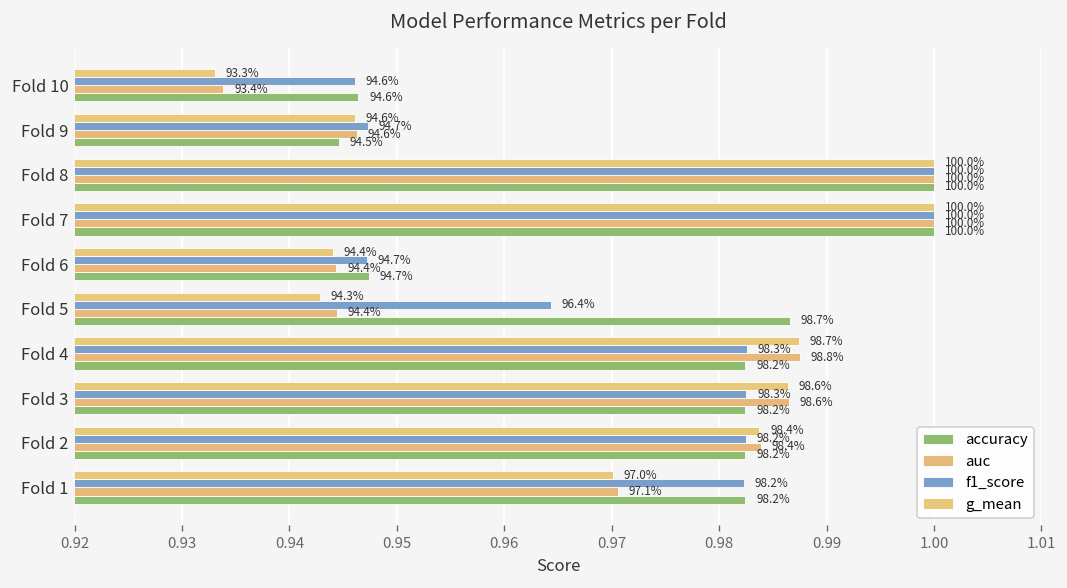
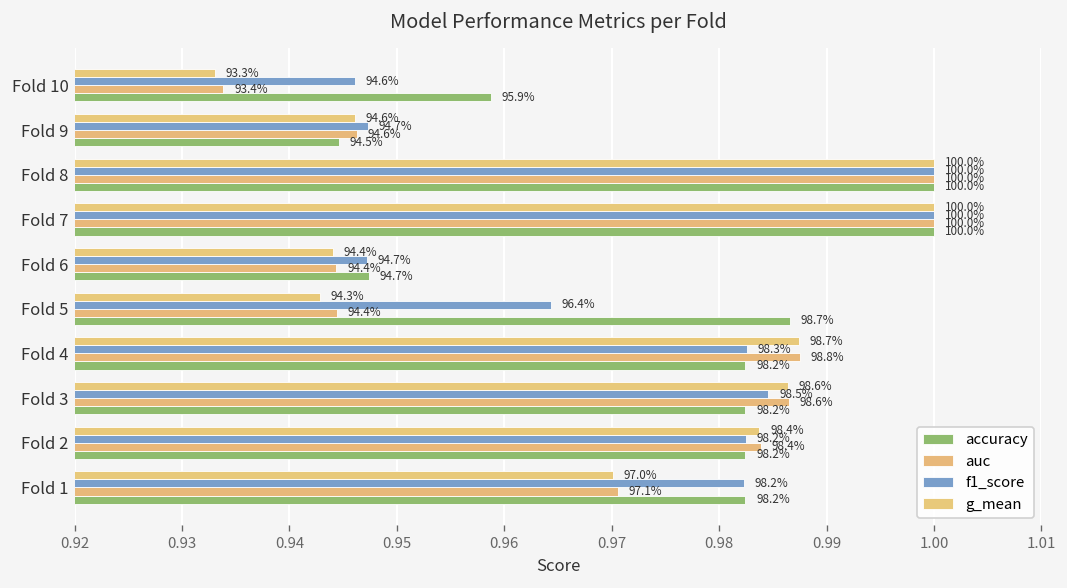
accuracy, Fold 10: 94.6% -> 95.9%
f1_score, Fold 3: 98.3% -> 98.5%
